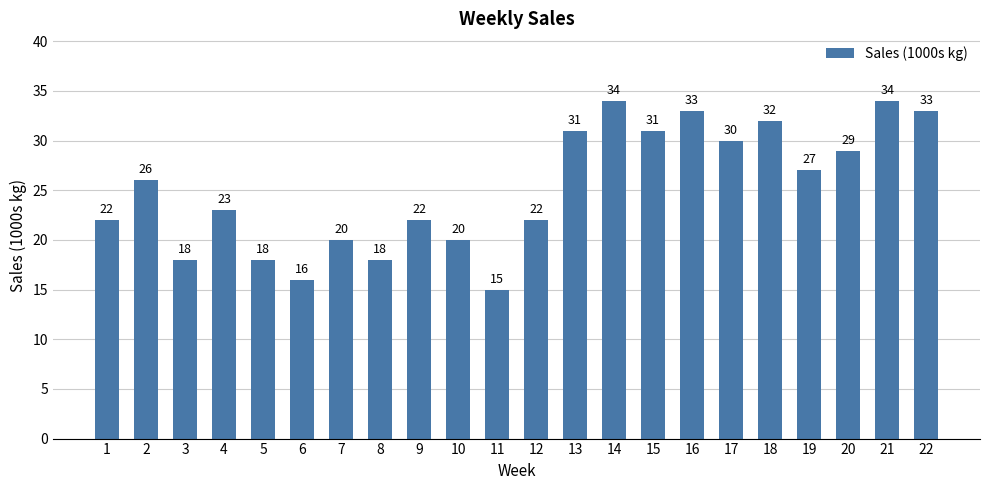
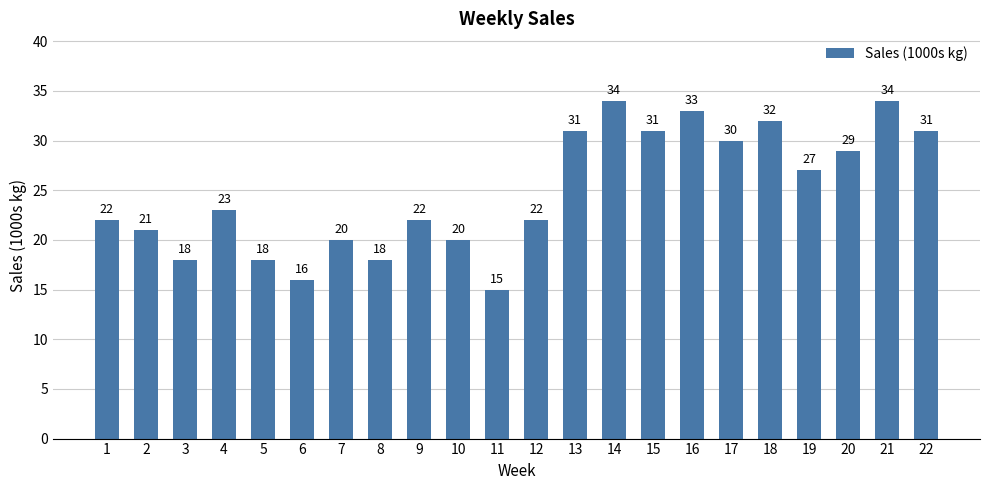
2: 26 -> 21
22: 33 -> 31
